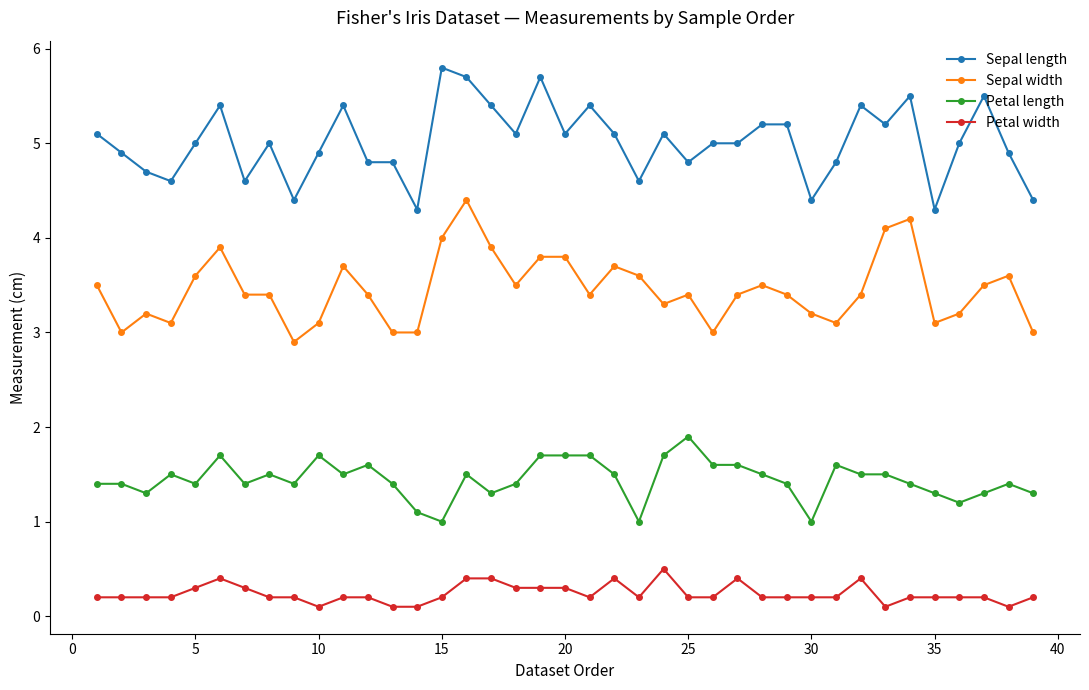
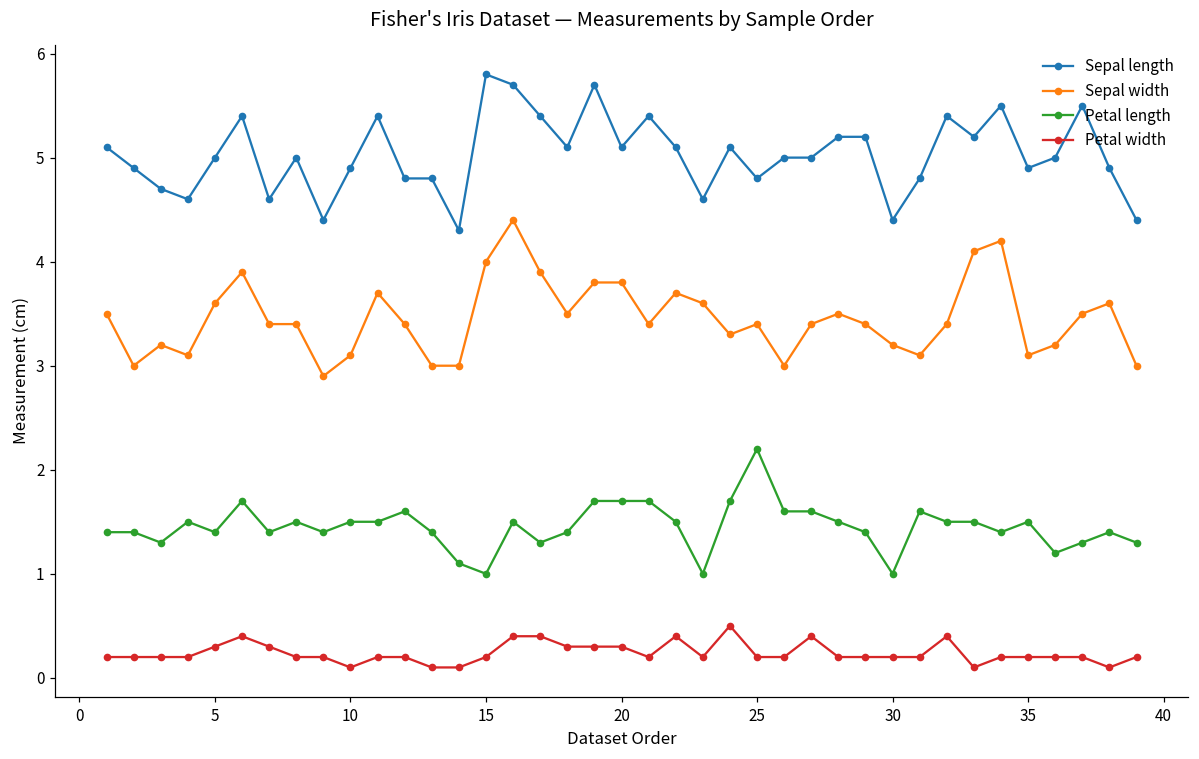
Petal length, 10: 1.7 -> 1.5
Petal length, 25: 1.9 -> 2.2
Sepal length, 35: 4.3 -> 4.9
Petal length, 35: 1.3 -> 1.5
